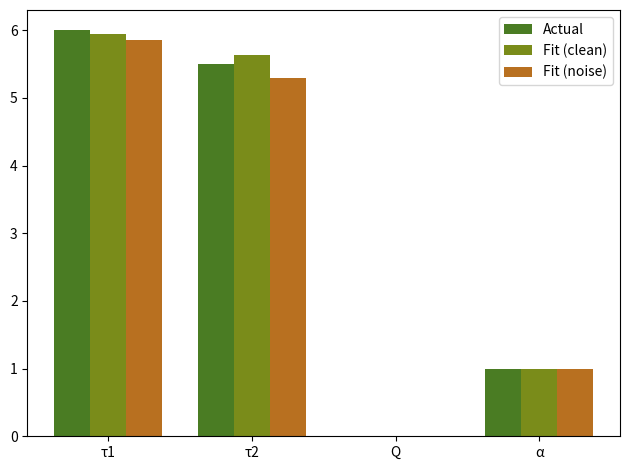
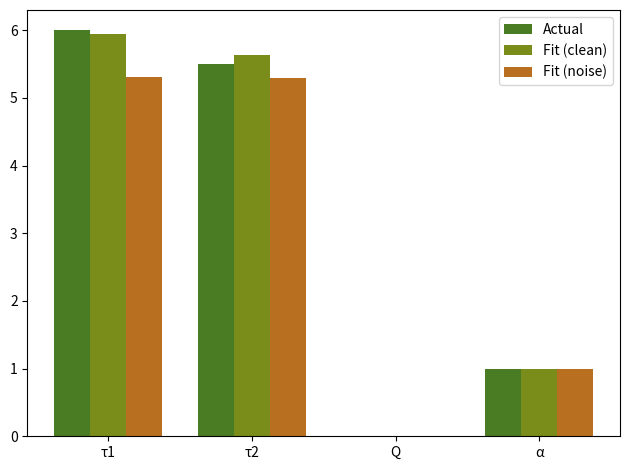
Fit (noise), τ1: 5.9 -> 5.3
